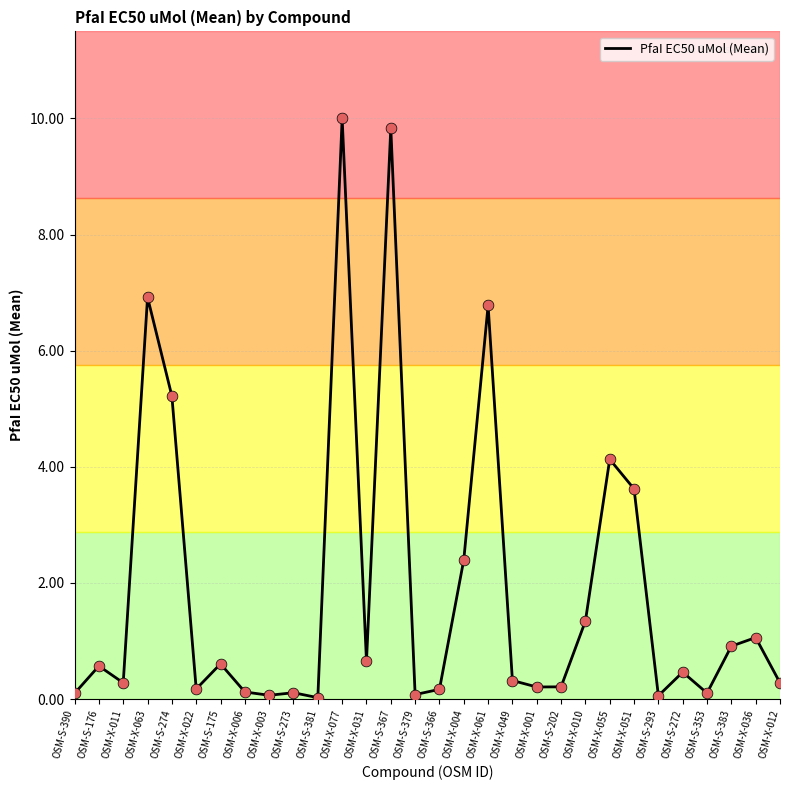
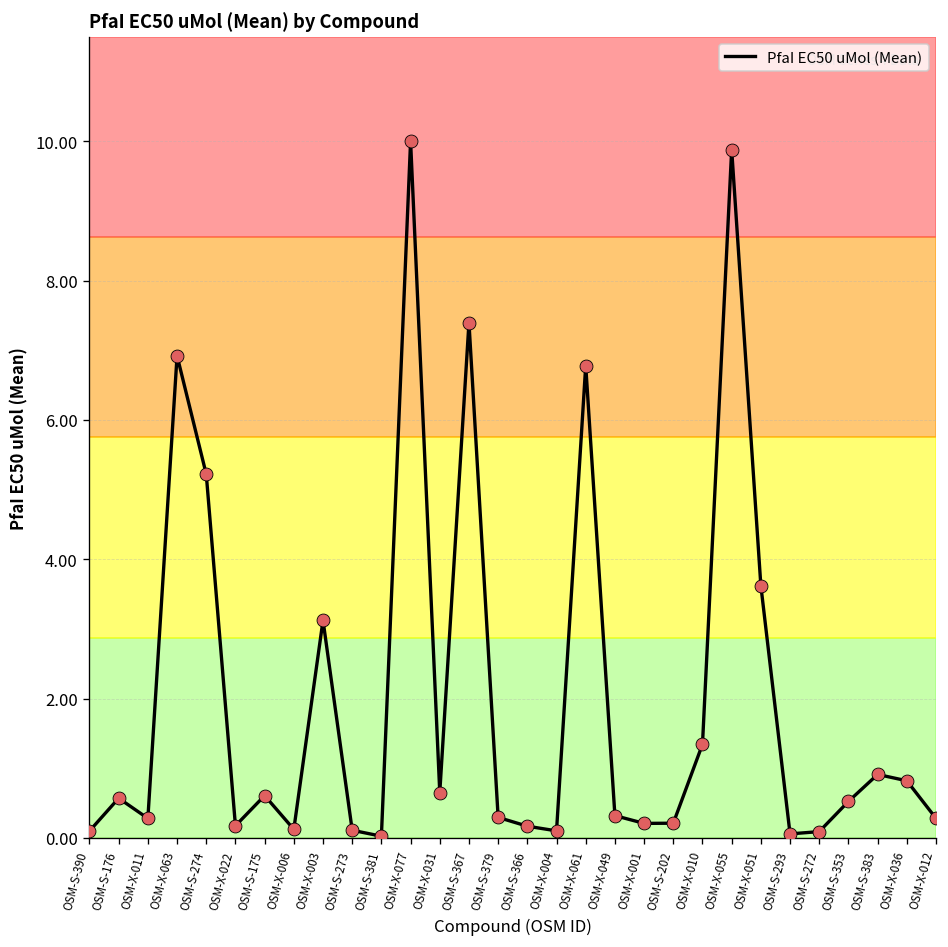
OSM-X-003: 0.1 -> 3.1
OSM-S-367: 9.8 -> 7.4
OSM-S-379: 0.1 -> 0.3
OSM-X-004: 2.4 -> 0.1
OSM-X-055: 4.1 -> 9.9
OSM-S-272: 0.5 -> 0.1
OSM-S-353: 0.1 -> 0.5
OSM-X-036: 1.1 -> 0.8
